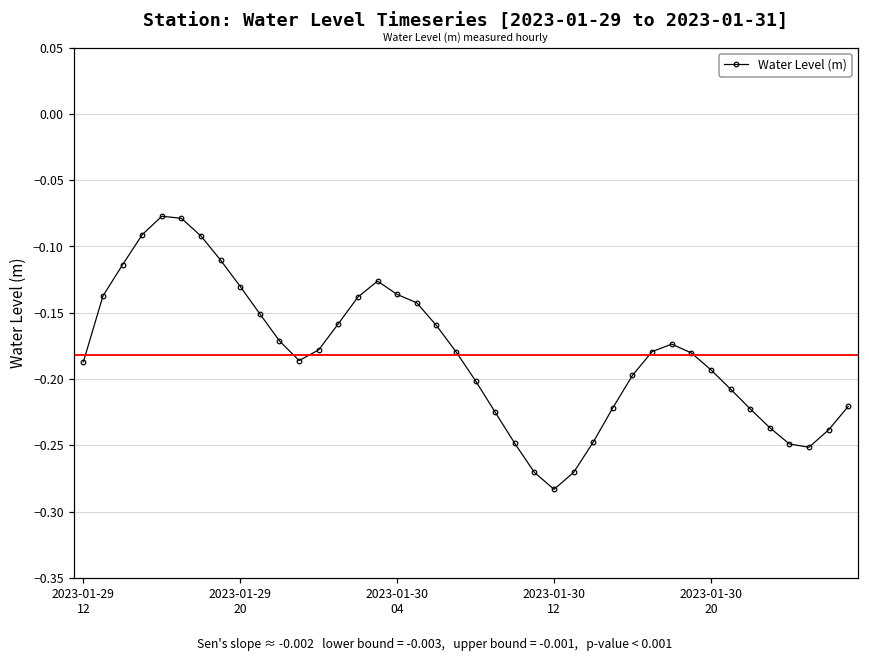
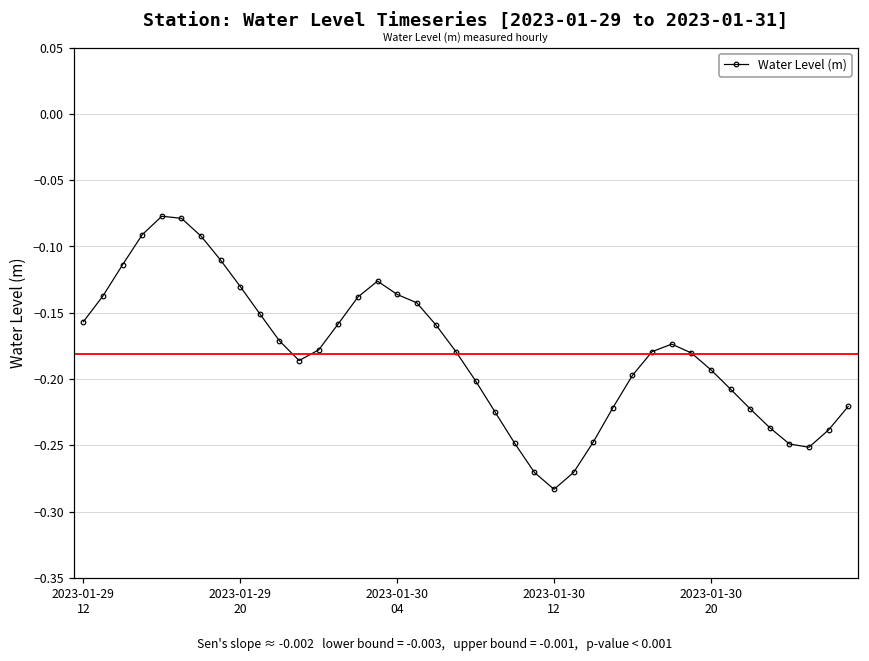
2023-01-29 12: -0.187 -> -0.157
